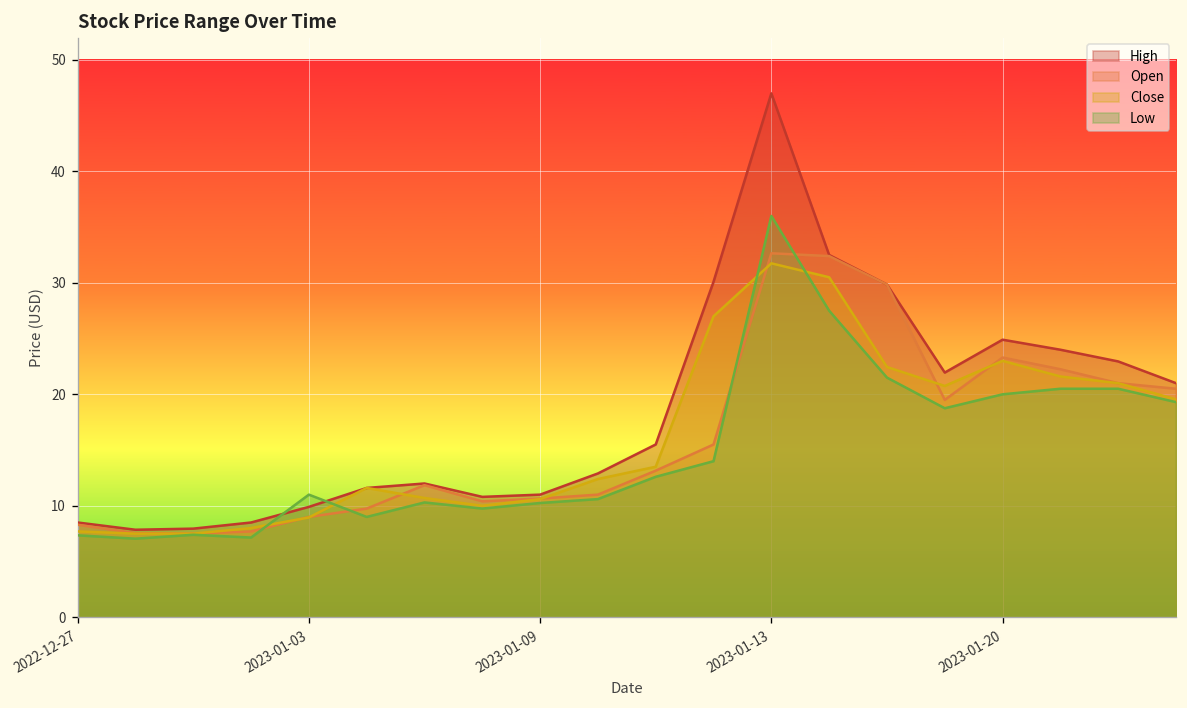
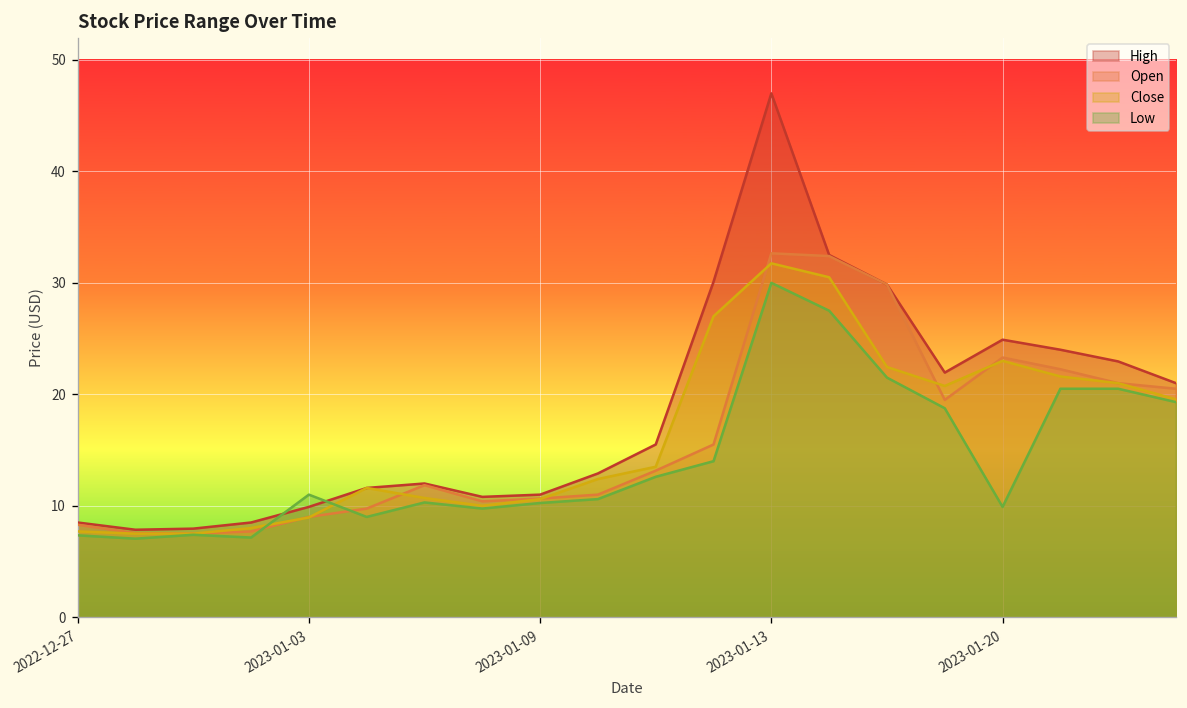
Low, 2023-01-13: 36 -> 30
Low, 2023-01-20: 20 -> 10
